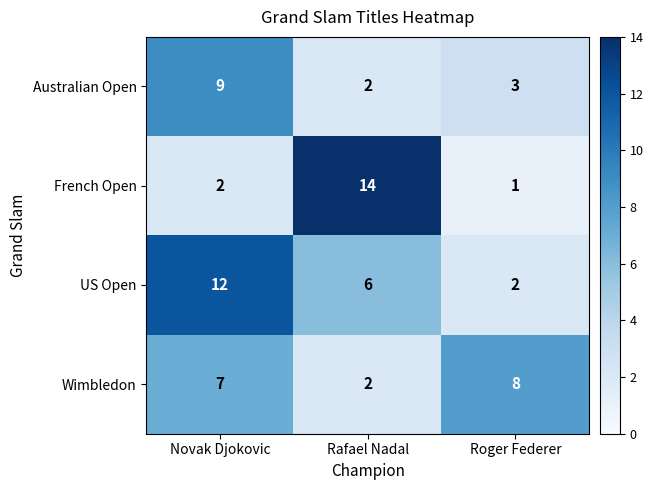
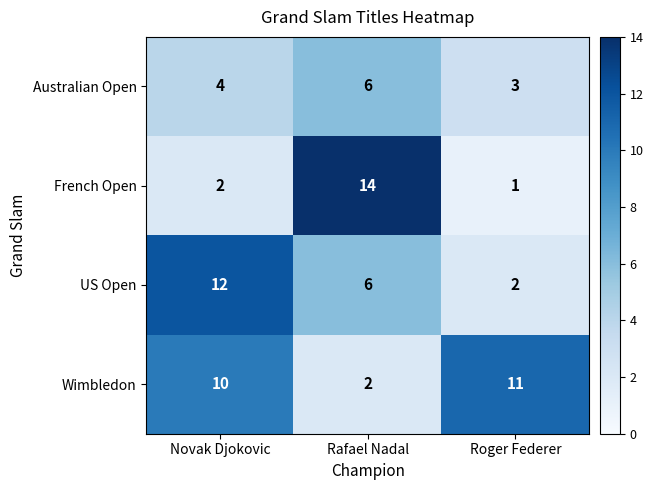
Australian Open, Novak Djokovic: 9 -> 4
Australian Open, Rafael Nadal: 2 -> 6
Wimbledon, Novak Djokovic: 7 -> 10
Wimbledon, Roger Federer: 8 -> 11
